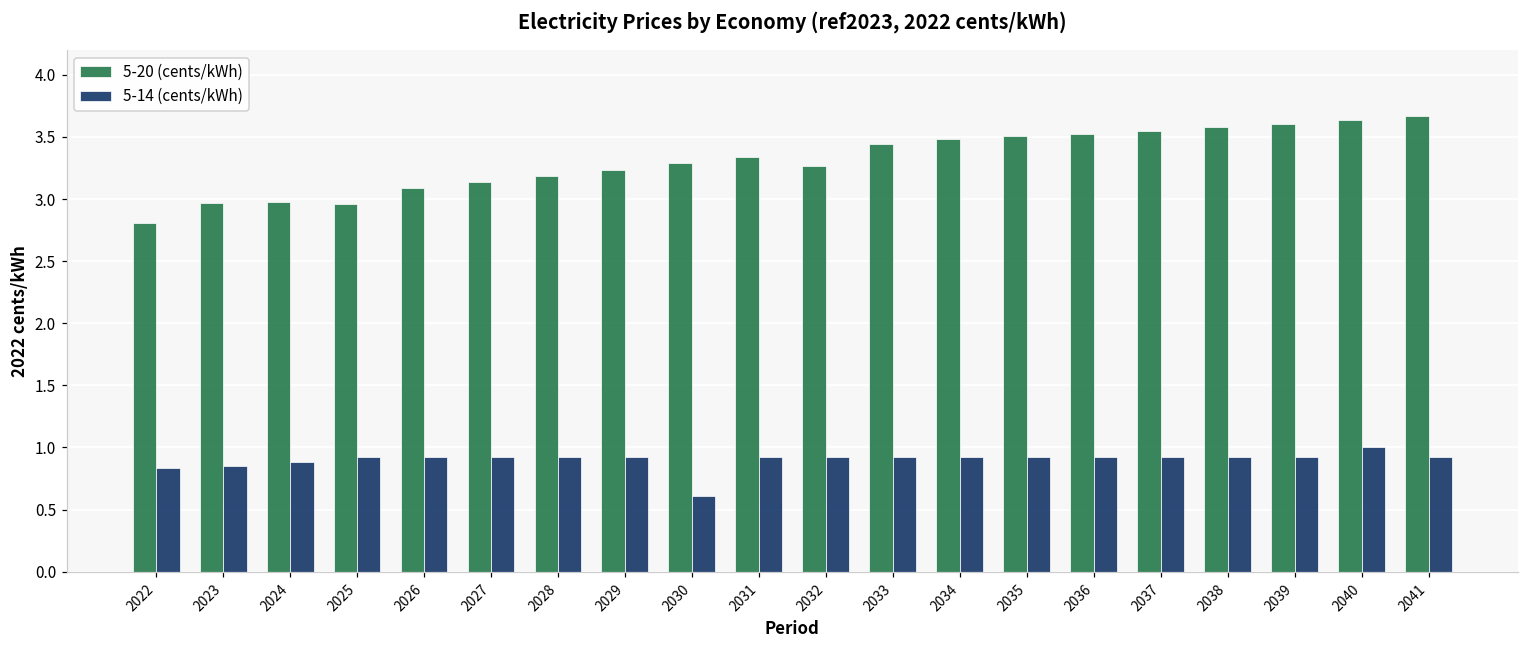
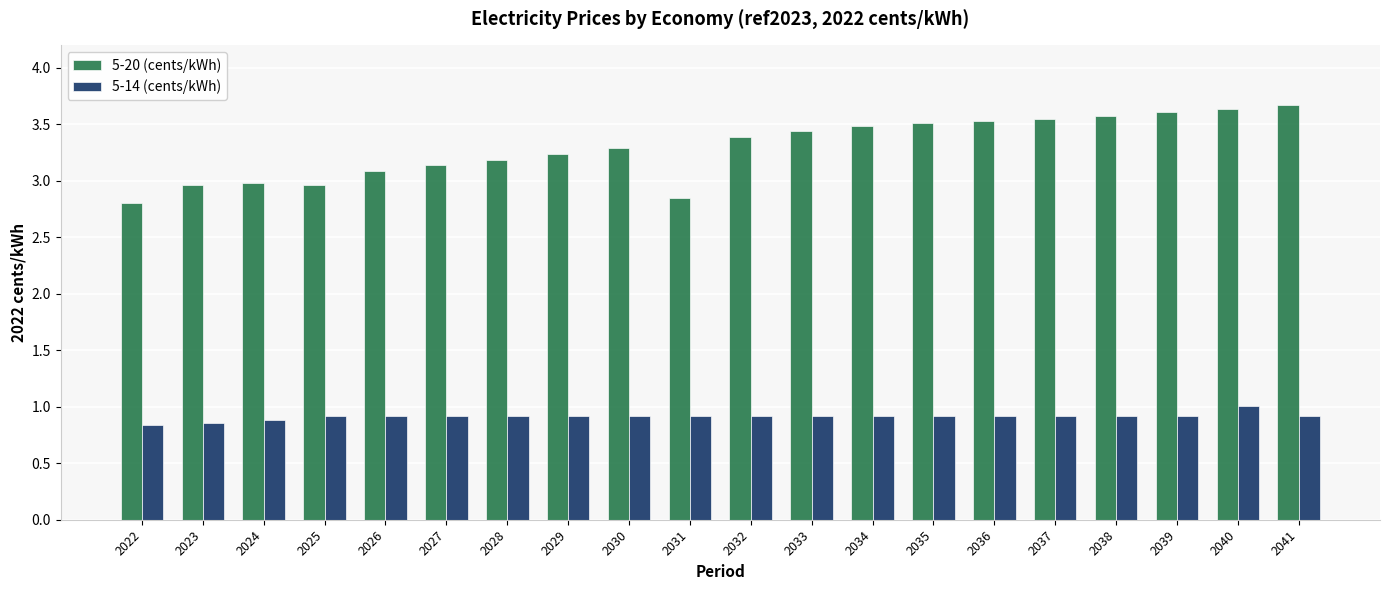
5-14 (cents/kWh), 2030: 0.61 -> 0.92
5-20 (cents/kWh), 2031: 3.34 -> 2.85
5-20 (cents/kWh), 2032: 3.27 -> 3.39
